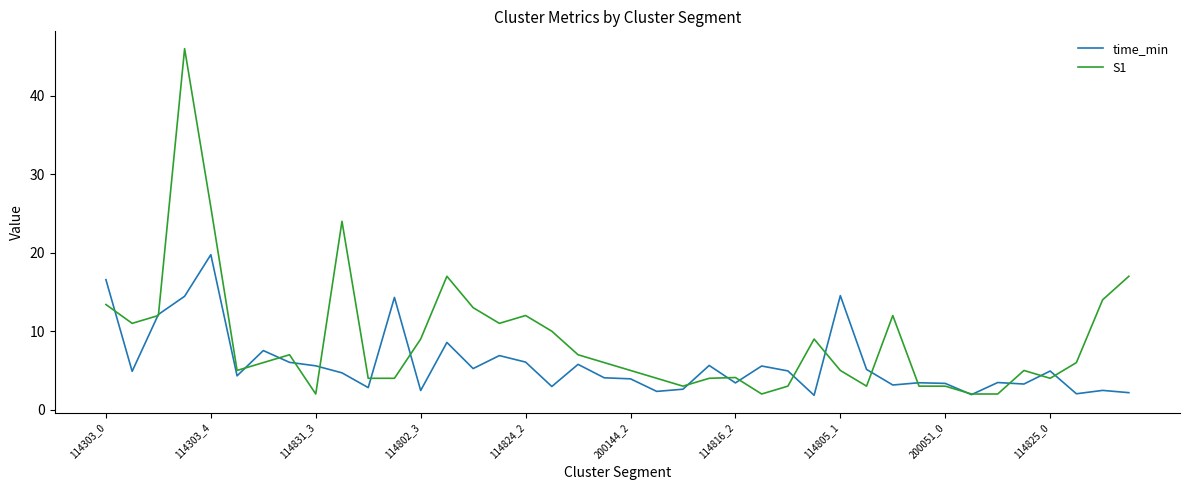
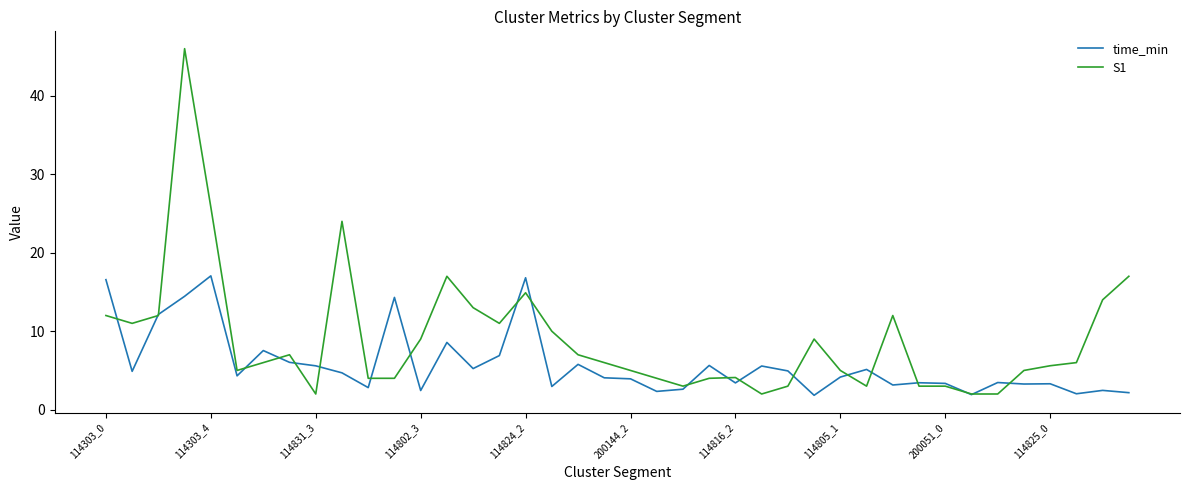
S1, 114303_0: 13 -> 12
time_min, 114303_4: 20 -> 17
time_min, 114824_2: 6 -> 17
S1, 114824_2: 12 -> 15
time_min, 114805_1: 15 -> 4
time_min, 114825_0: 5 -> 3
S1, 114825_0: 4 -> 6
